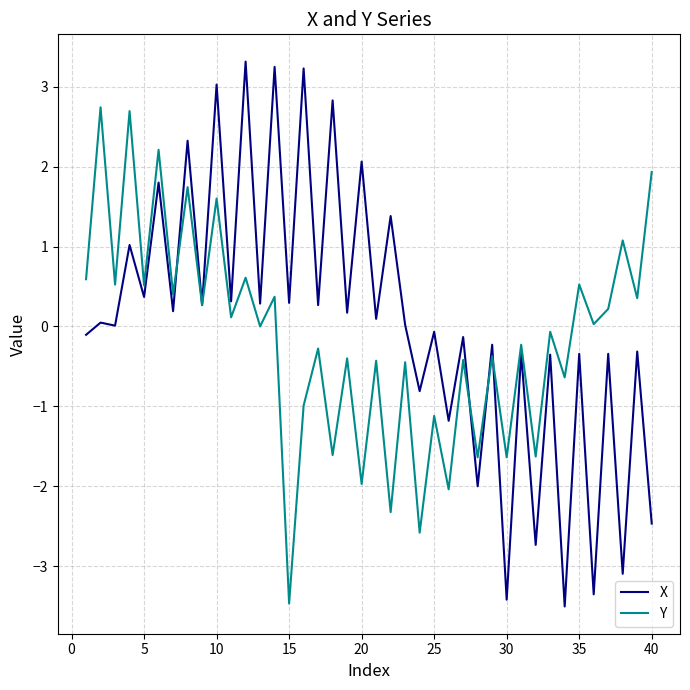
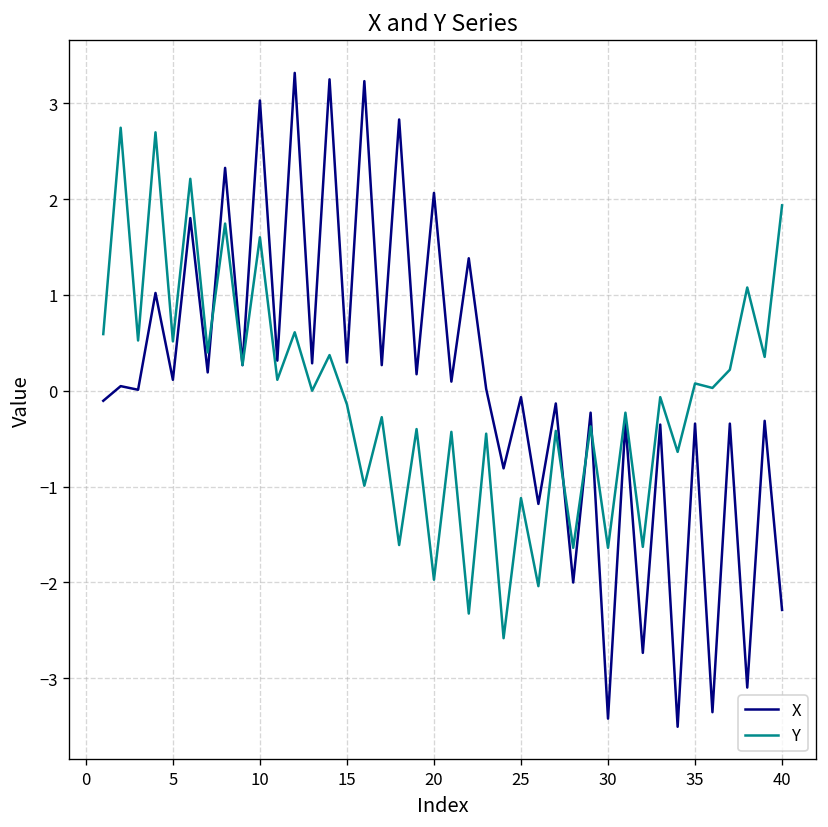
X, 5: 0.4 -> 0.1
Y, 15: -3.5 -> -0.1
Y, 35: 0.5 -> 0.1
X, 40: -2.5 -> -2.3
